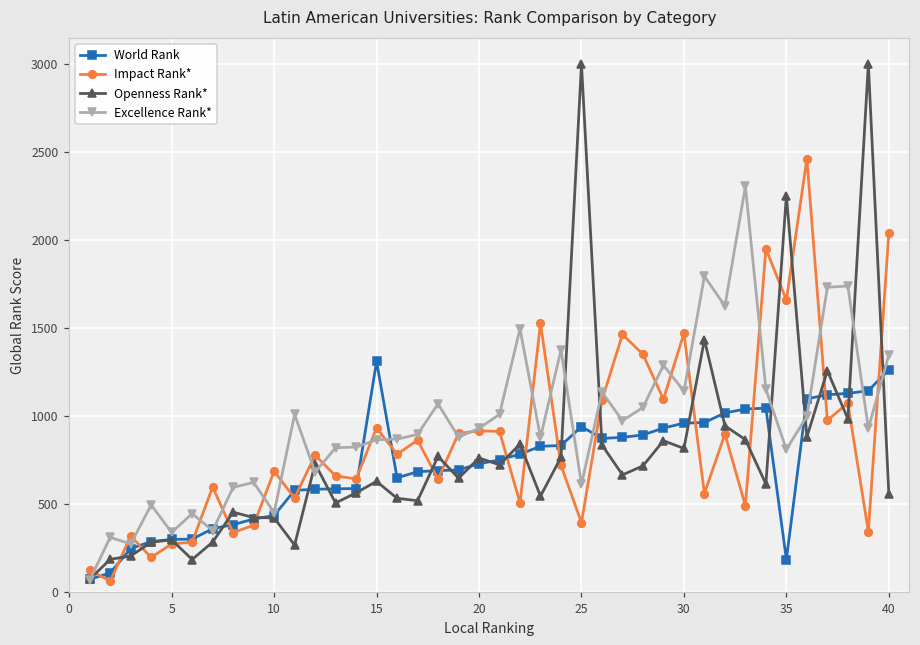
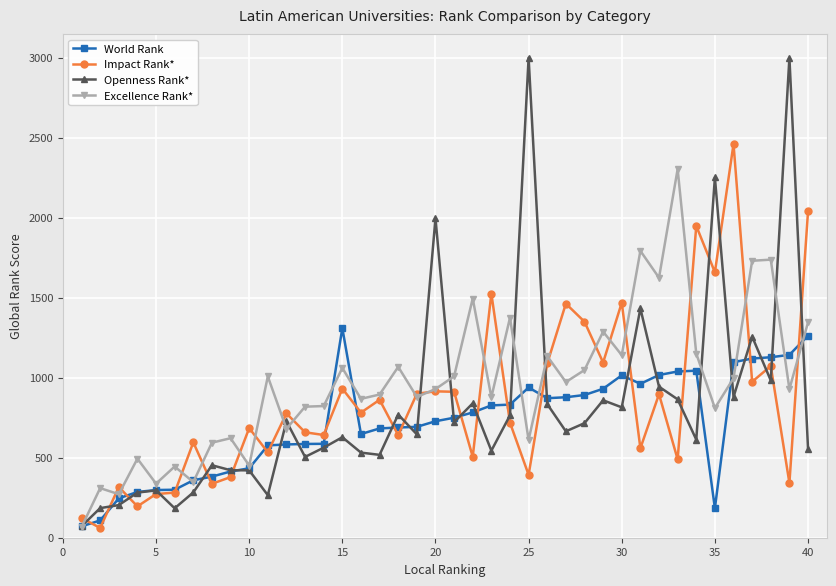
Excellence Rank*, 15: 860 -> 1060
Openness Rank*, 20: 760 -> 2000
World Rank, 30: 960 -> 1020
